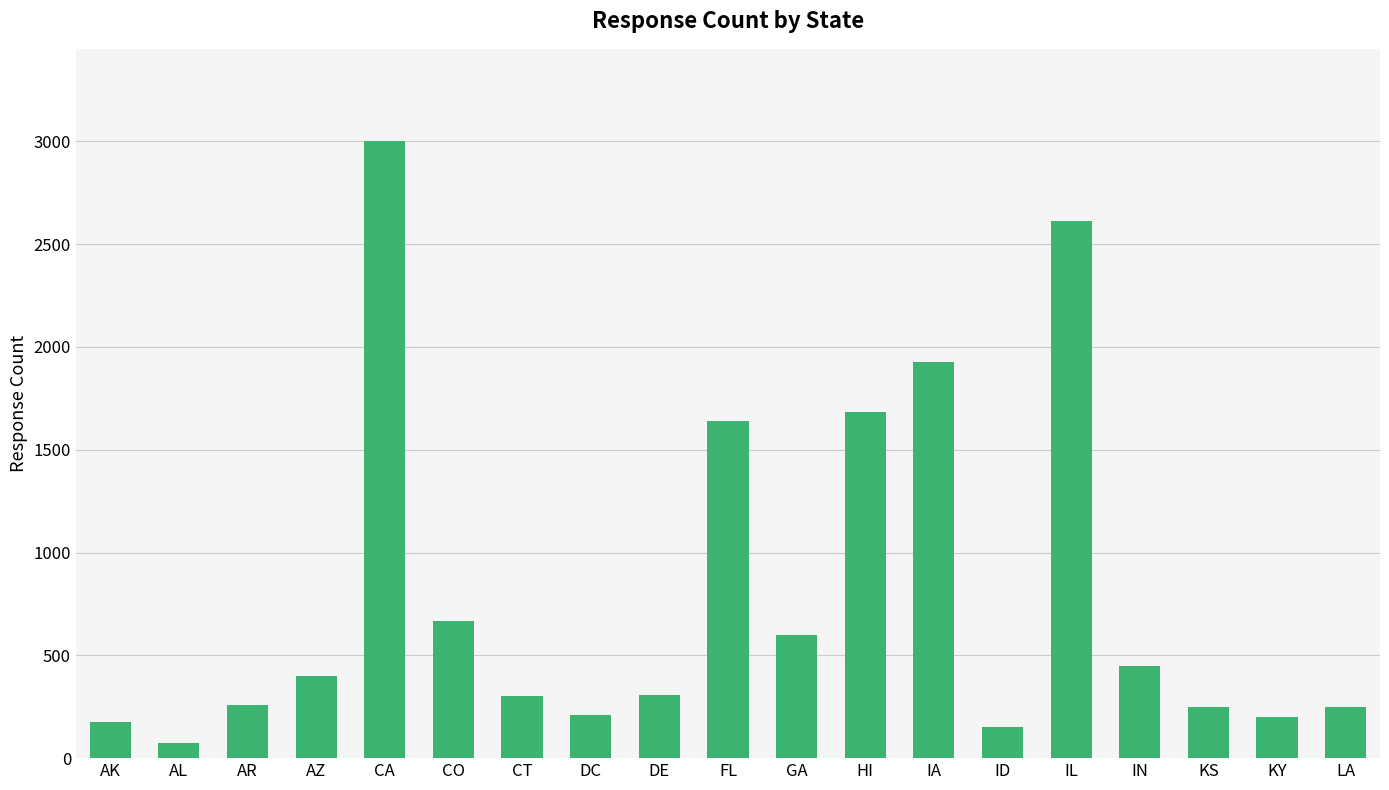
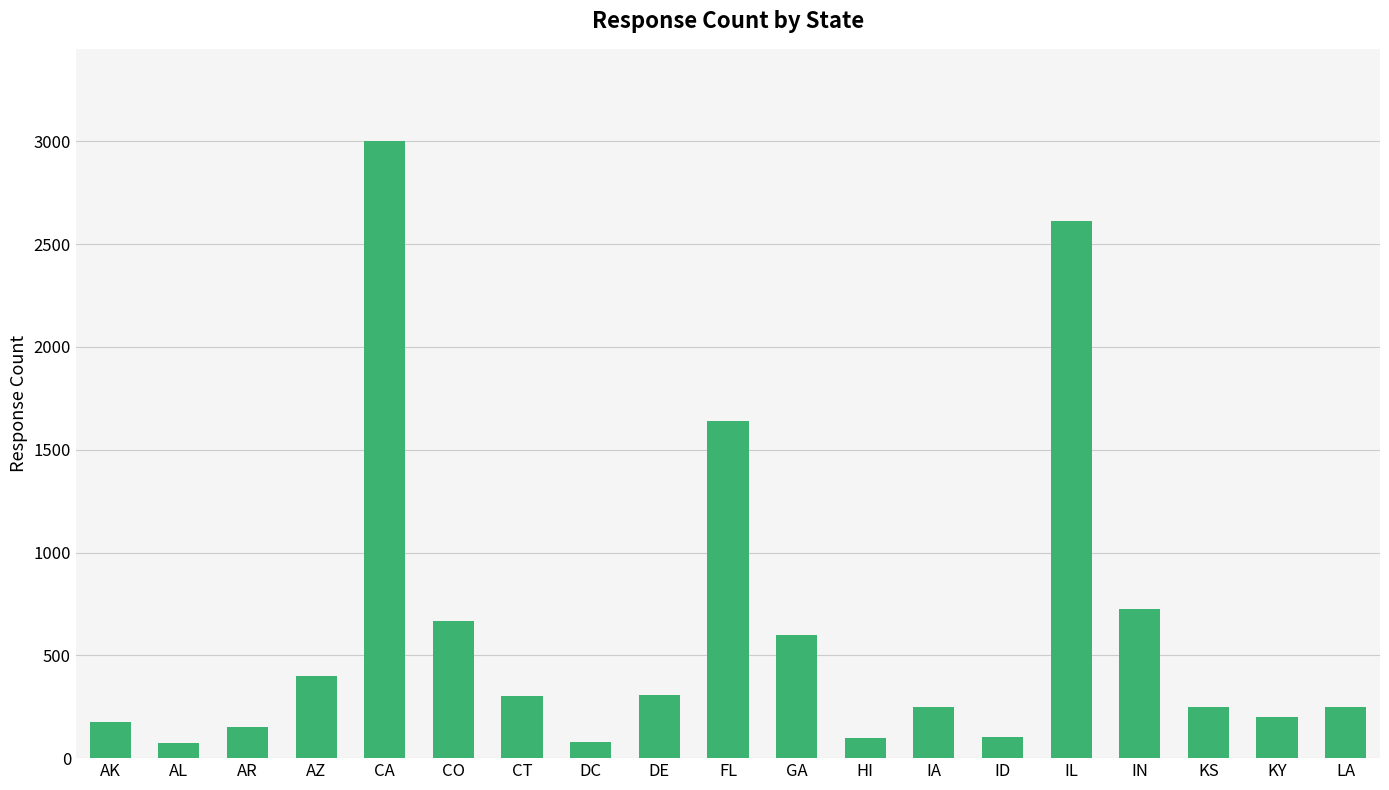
AR: 260 -> 150
DC: 210 -> 80
HI: 1690 -> 100
IA: 1930 -> 250
ID: 150 -> 100
IN: 450 -> 730
